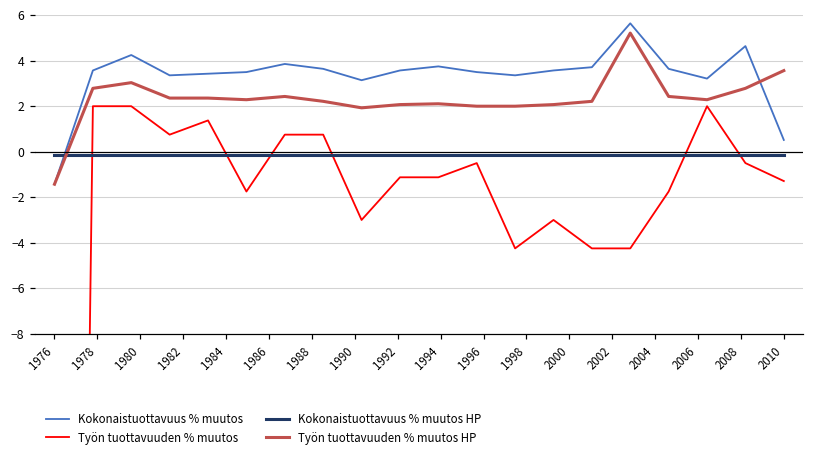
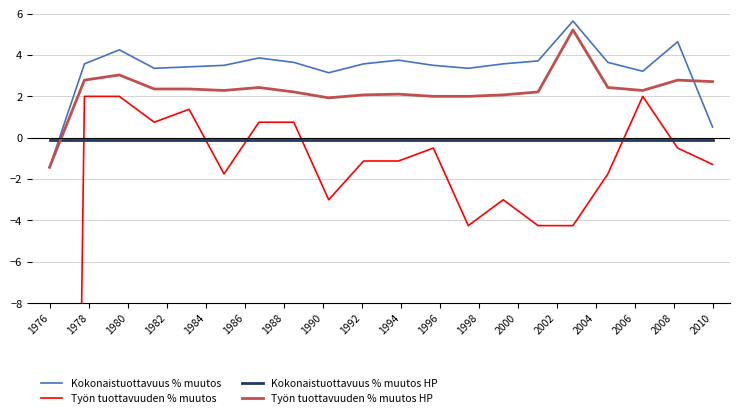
Työn tuottavuuden % muutos HP, 2010: 3.6 -> 2.7
